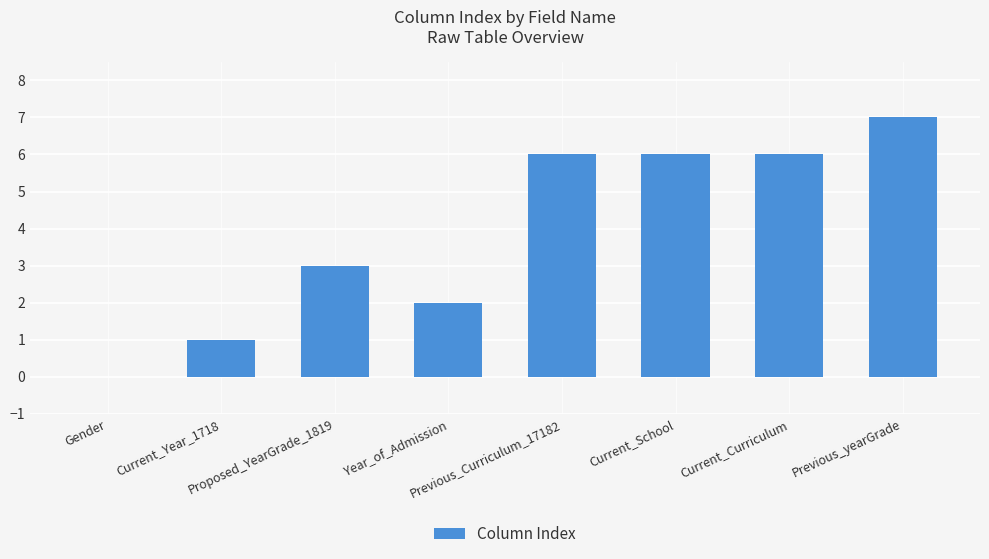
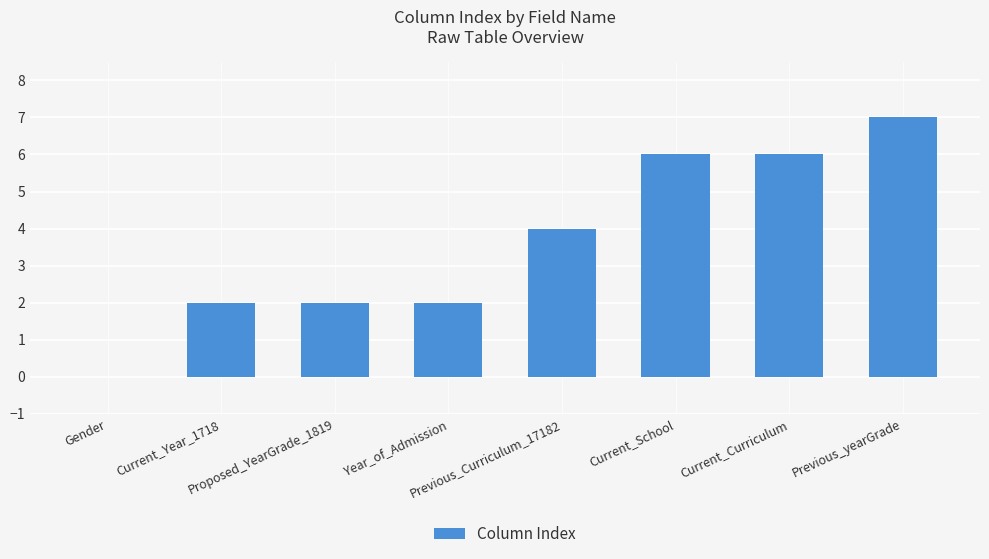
Current_Year_1718: 1 -> 2
Proposed_YearGrade_1819: 3 -> 2
Previous_Curriculum_17182: 6 -> 4
